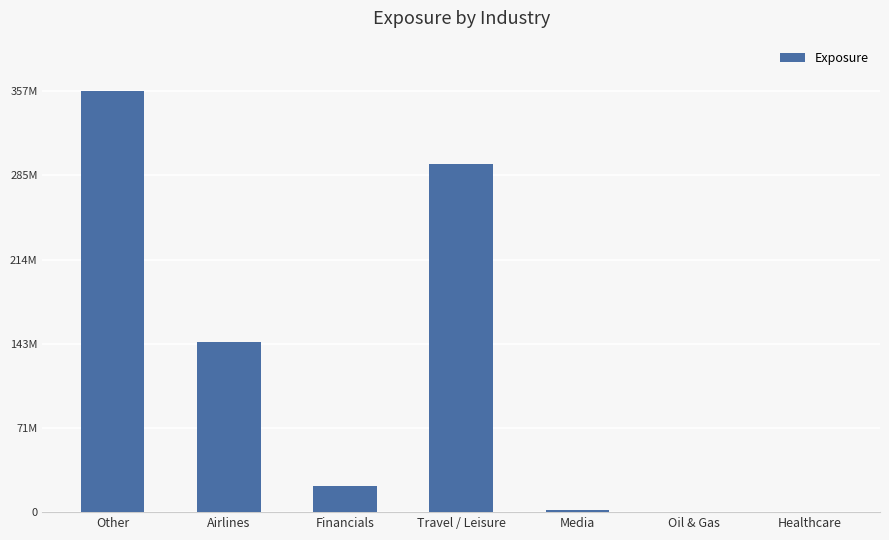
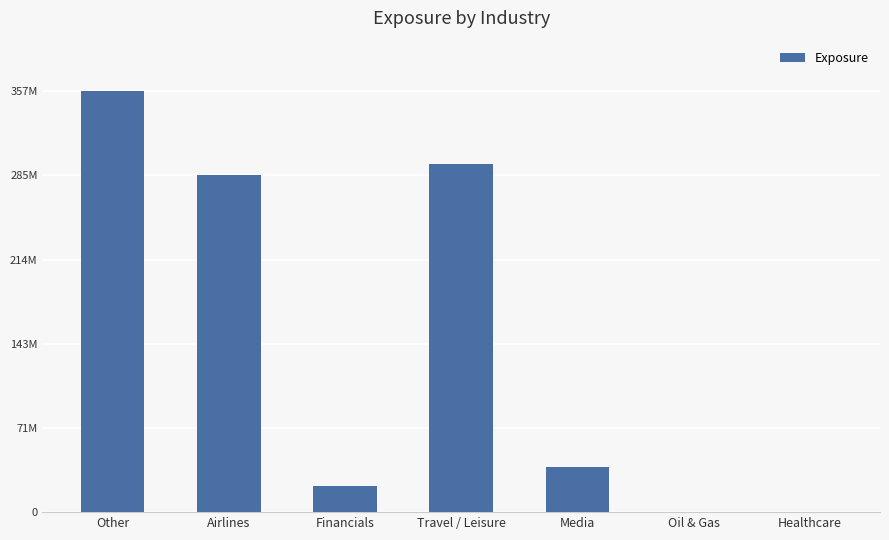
Airlines: 144000000 -> 285000000
Media: 1000000 -> 38000000
